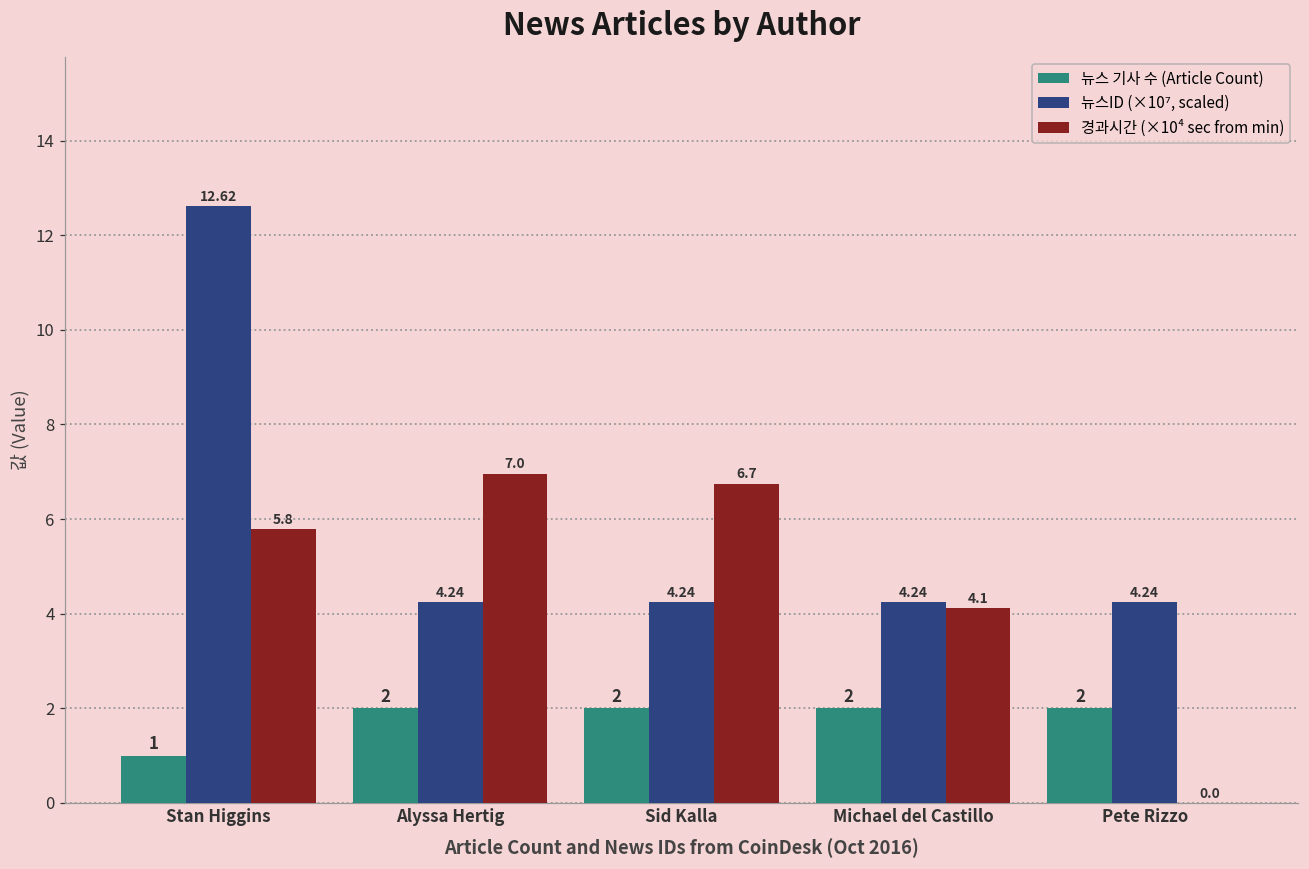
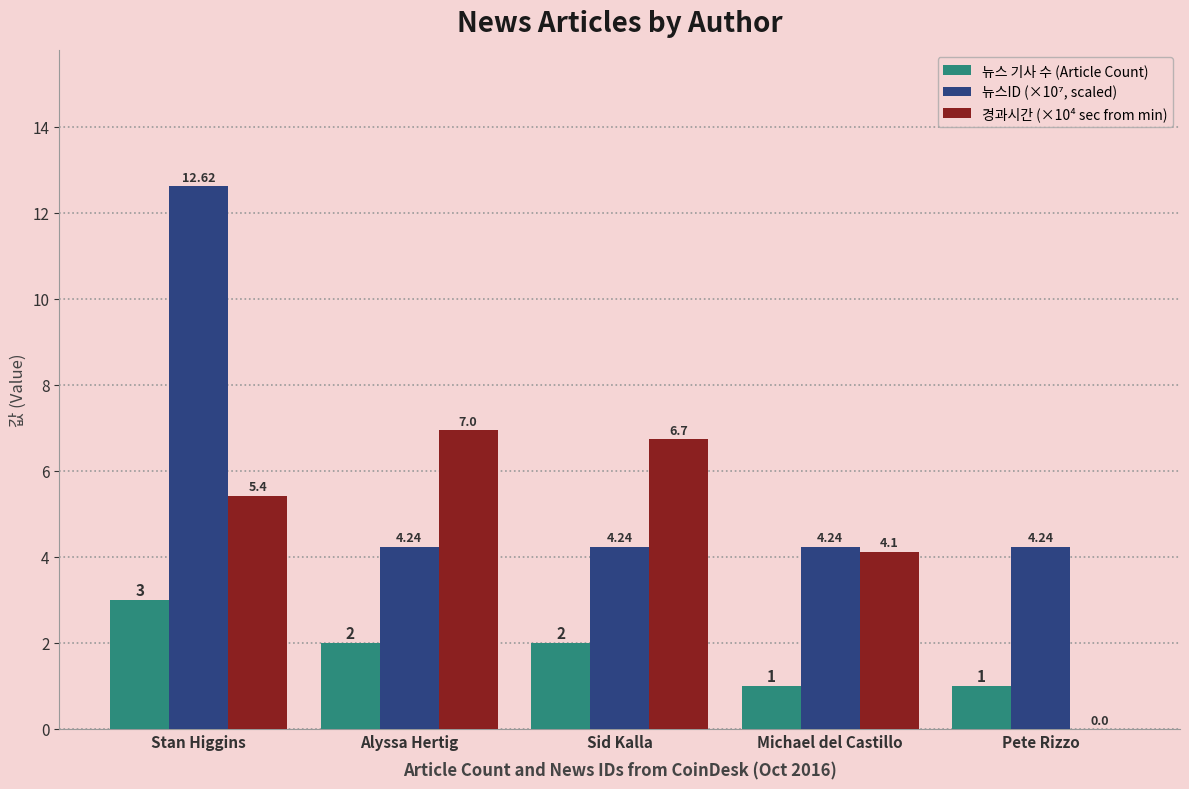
뉴스 기사 수 (Article Count), Stan Higgins: 1 -> 3
경과시간 (×10⁴ sec from min), Stan Higgins: 5.8 -> 5.4
뉴스 기사 수 (Article Count), Michael del Castillo: 2 -> 1
뉴스 기사 수 (Article Count), Pete Rizzo: 2 -> 1
